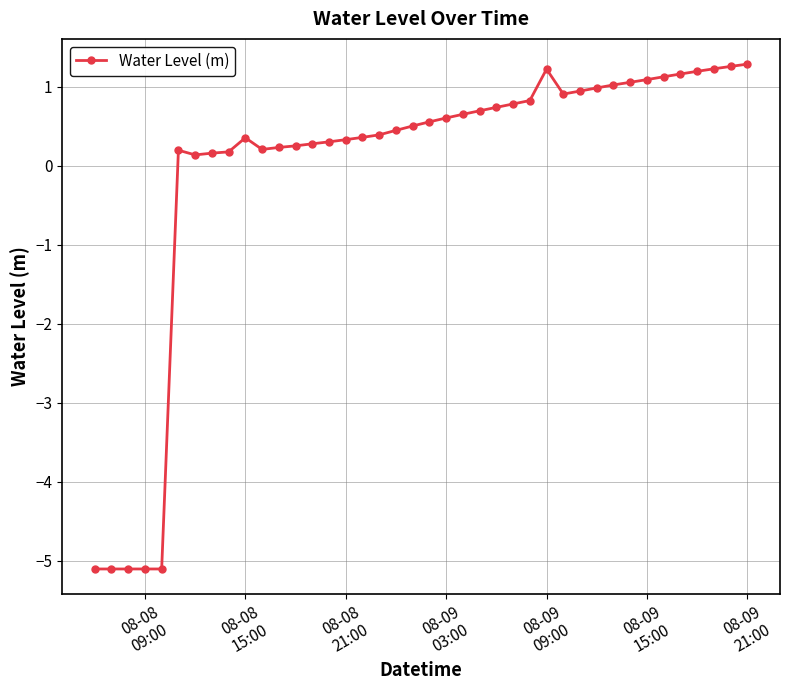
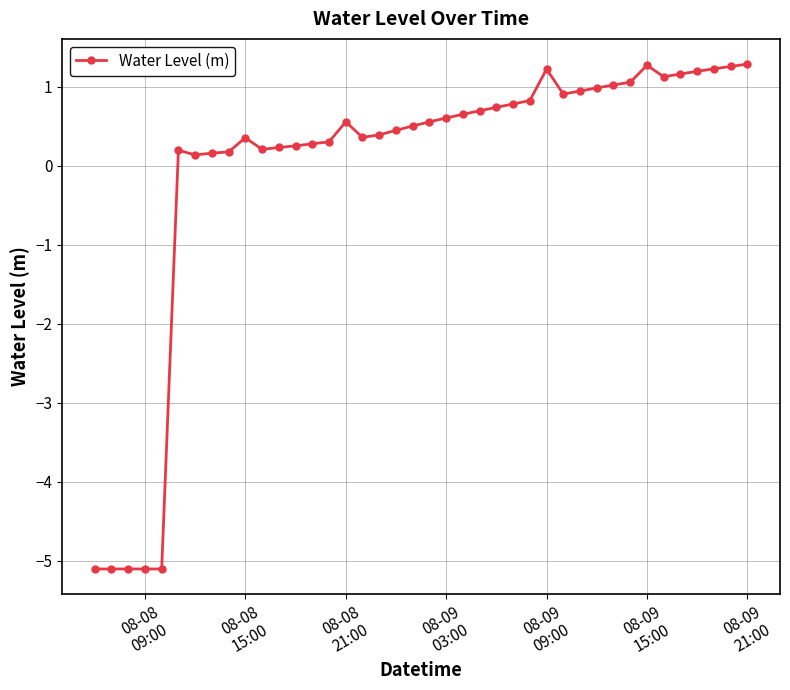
08-08 21:00: 0.3 -> 0.6
08-09 15:00: 1.1 -> 1.3
